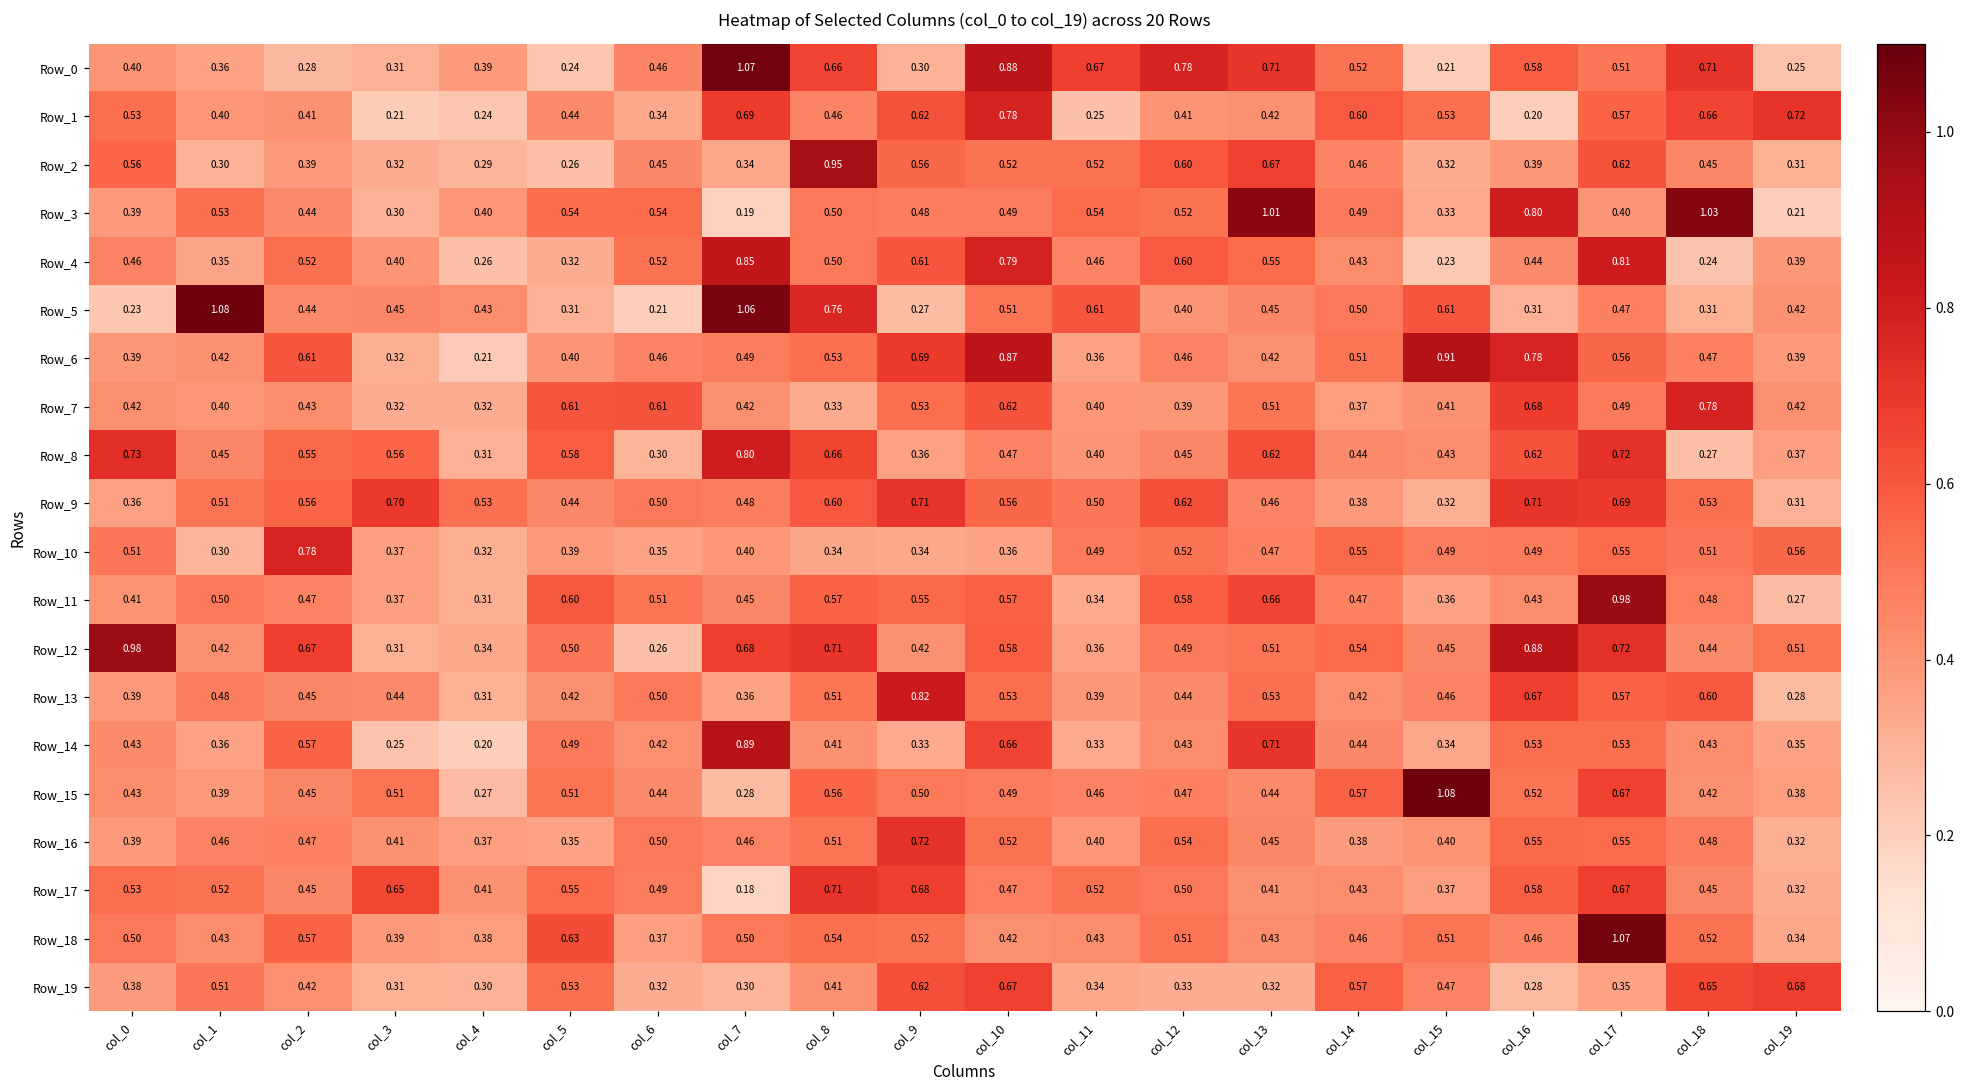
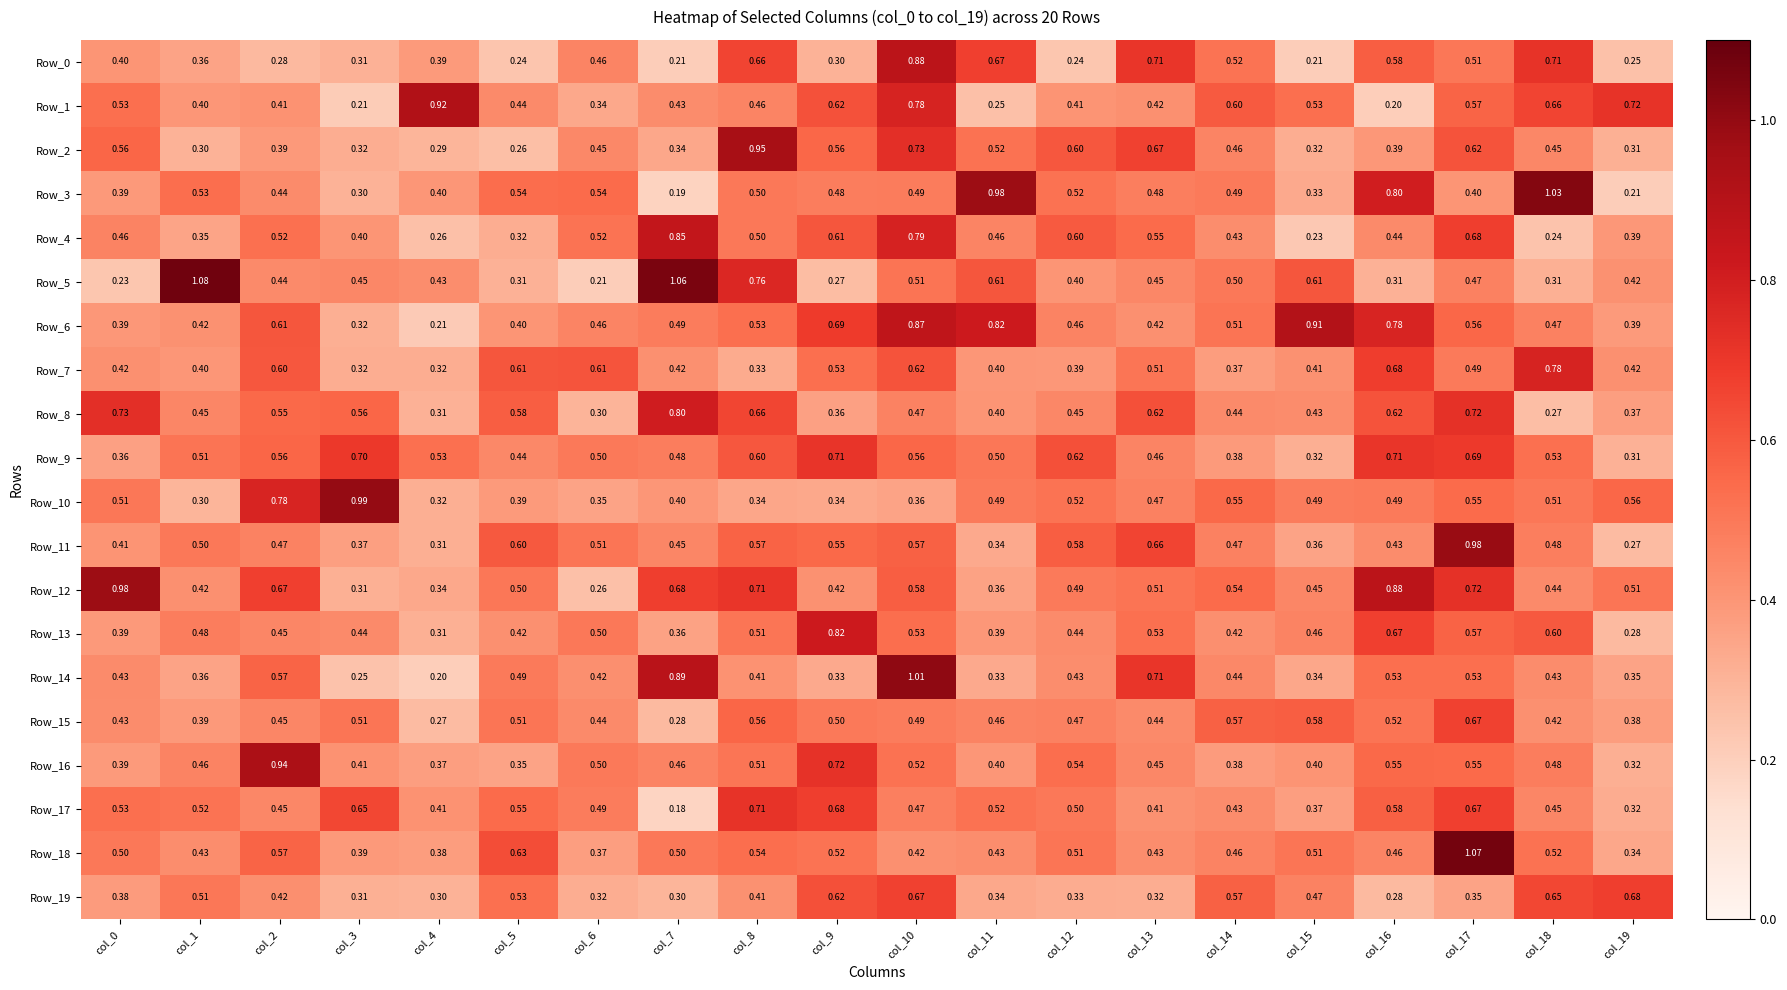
Row_0, col_7: 1.07 -> 0.21
Row_0, col_12: 0.78 -> 0.24
Row_1, col_4: 0.24 -> 0.92
Row_1, col_7: 0.69 -> 0.43
Row_2, col_10: 0.52 -> 0.73
Row_3, col_11: 0.54 -> 0.98
Row_3, col_13: 1.01 -> 0.48
Row_4, col_17: 0.81 -> 0.68
Row_6, col_11: 0.36 -> 0.82
Row_7, col_2: 0.43 -> 0.60
Row_10, col_3: 0.37 -> 0.99
Row_14, col_10: 0.66 -> 1.01
Row_15, col_15: 1.08 -> 0.58
Row_16, col_2: 0.47 -> 0.94
